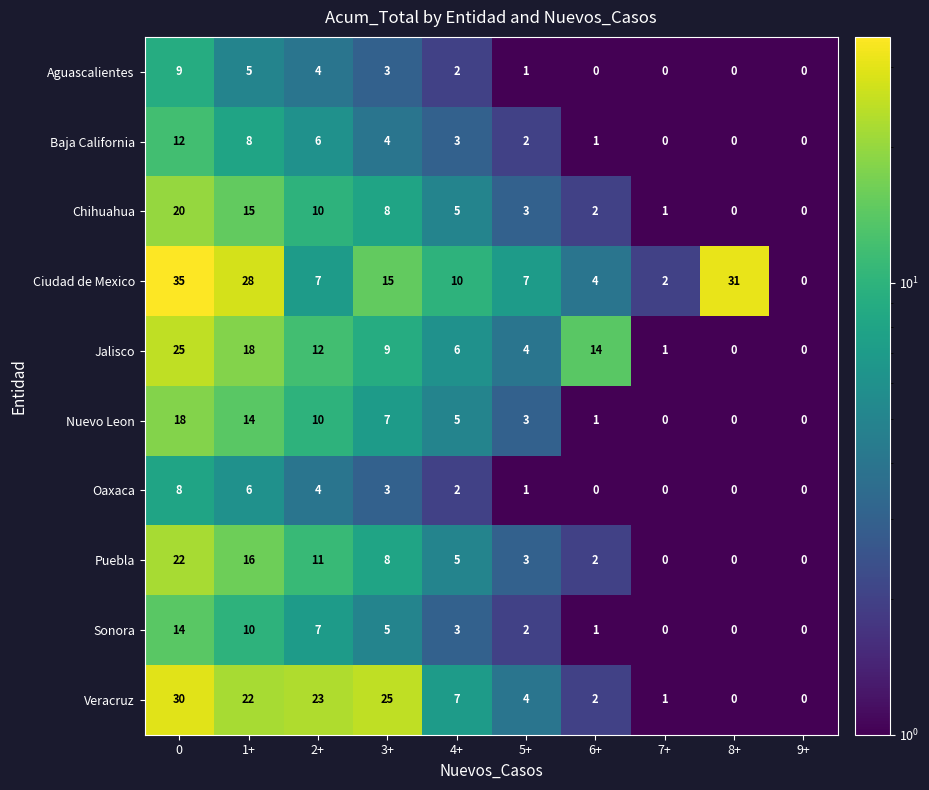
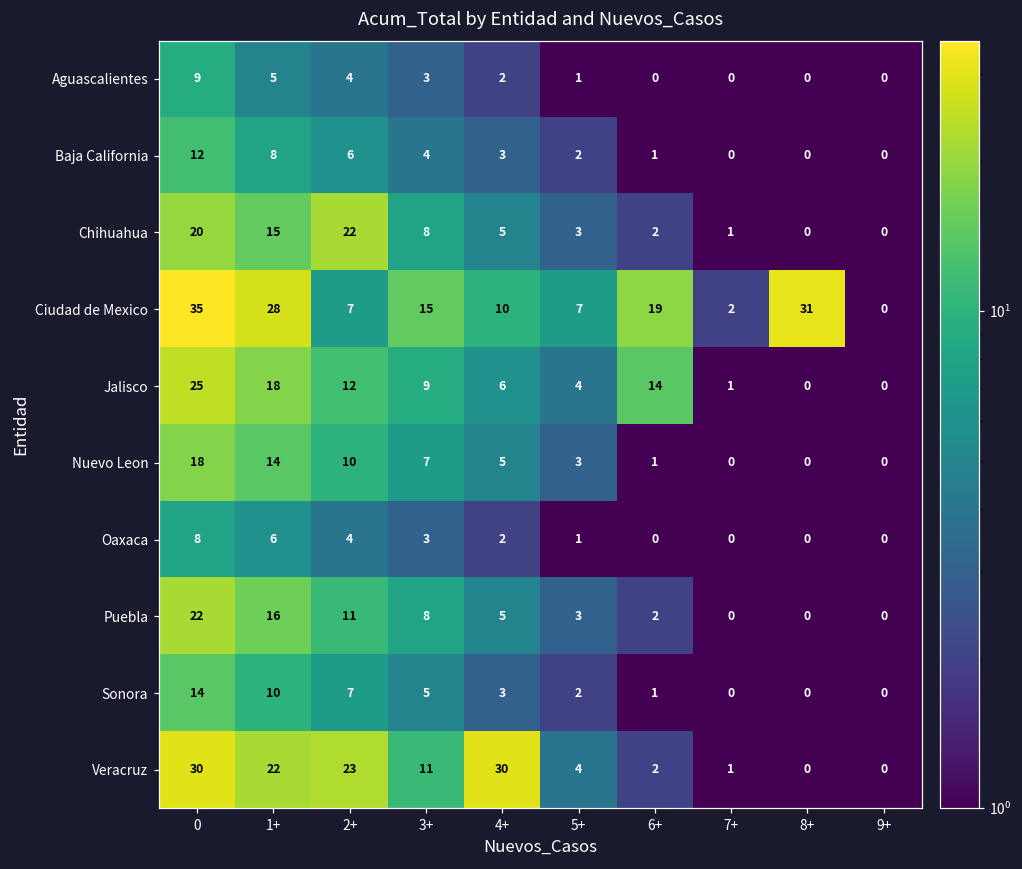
Chihuahua, 2+: 10 -> 22
Ciudad de Mexico, 6+: 4 -> 19
Veracruz, 3+: 25 -> 11
Veracruz, 4+: 7 -> 30
